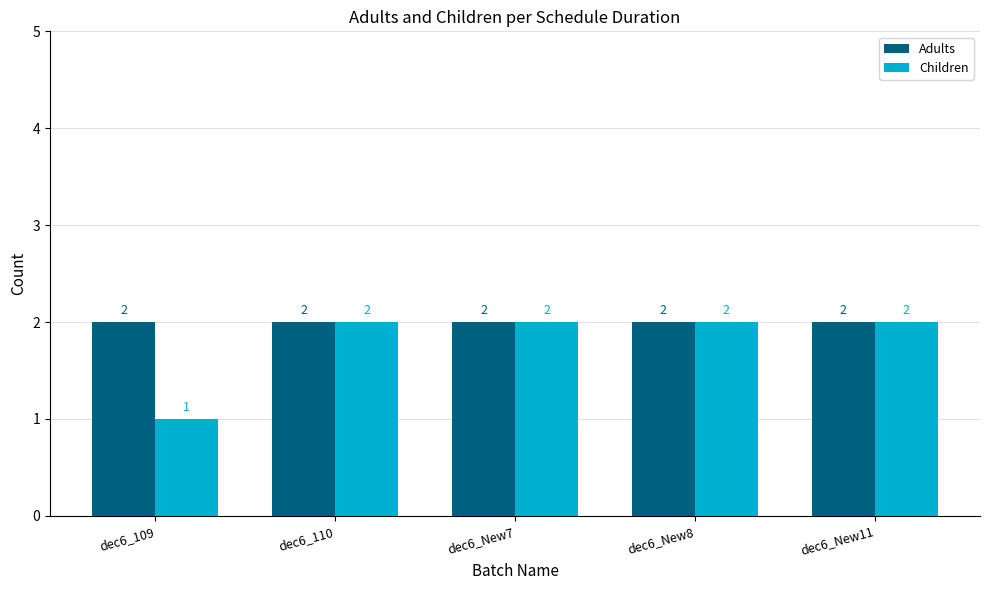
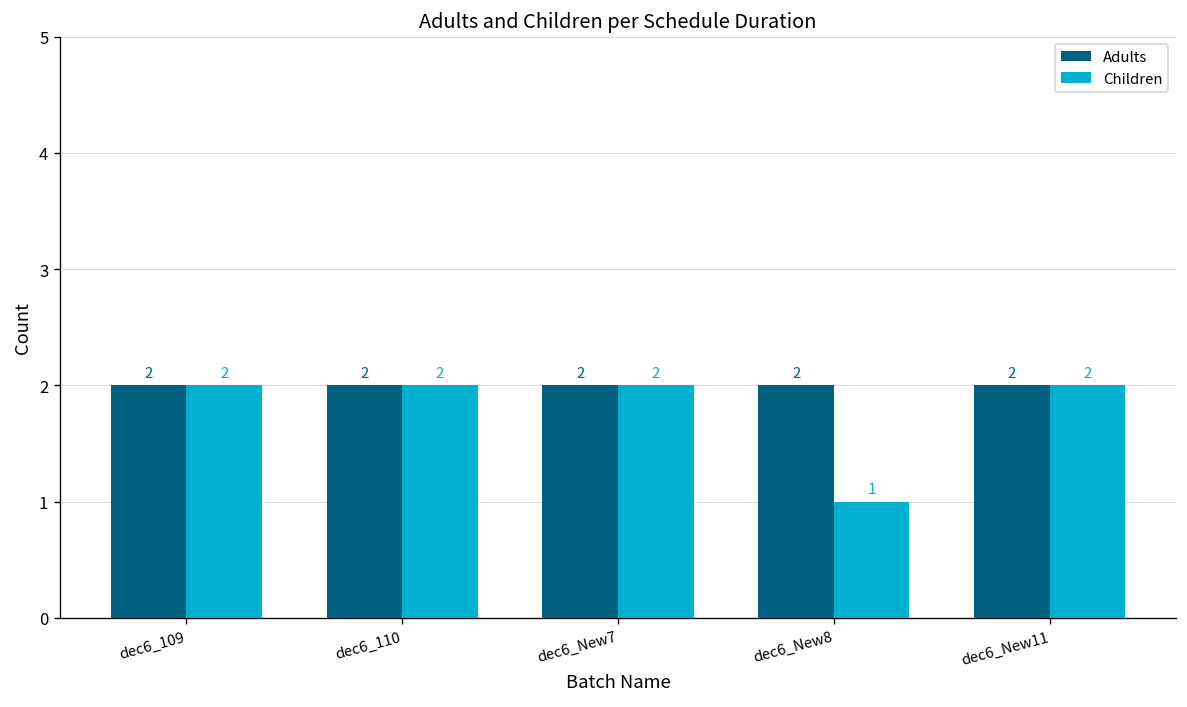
Children, dec6_109: 1 -> 2
Children, dec6_New8: 2 -> 1
